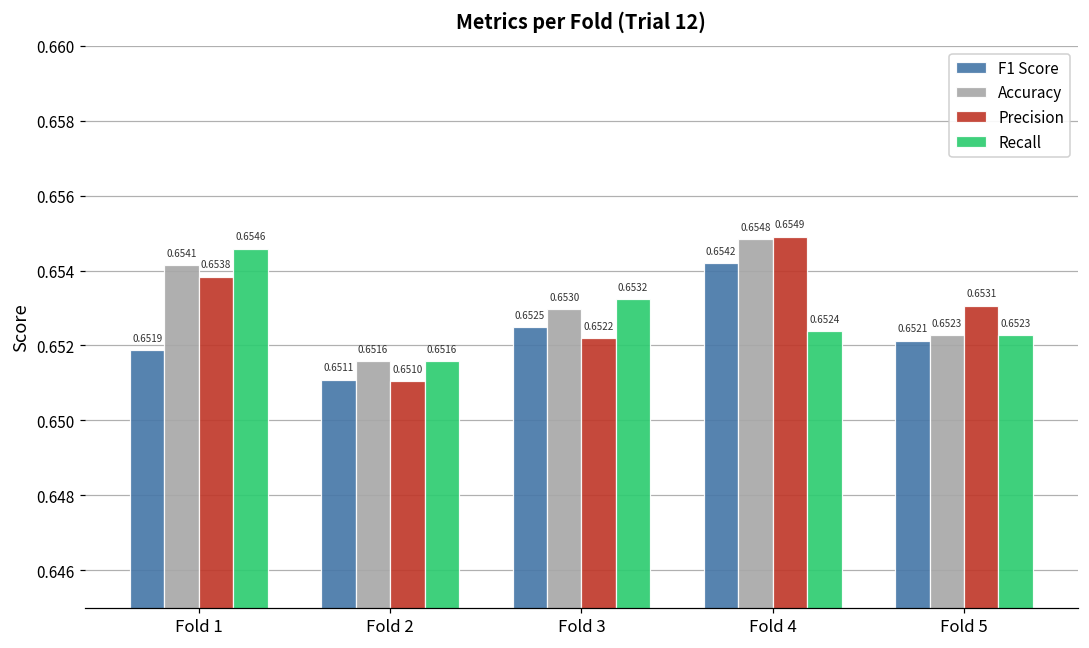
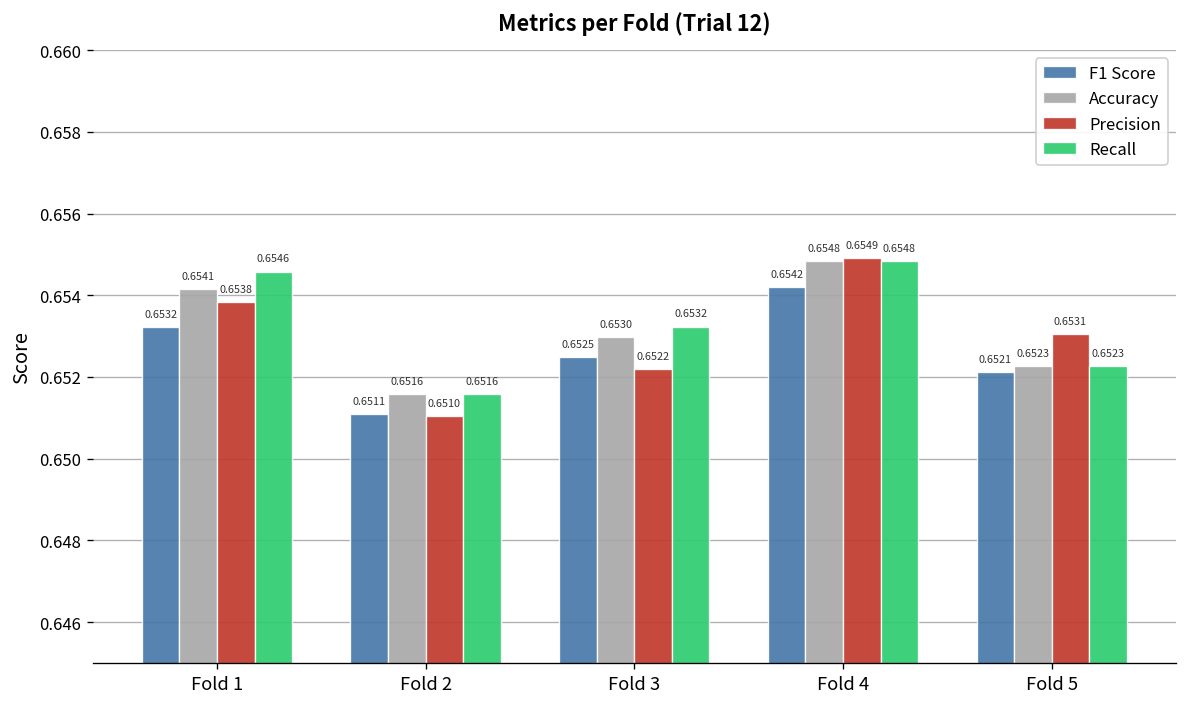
F1 Score, Fold 1: 0.6519 -> 0.6532
Recall, Fold 4: 0.6524 -> 0.6548
